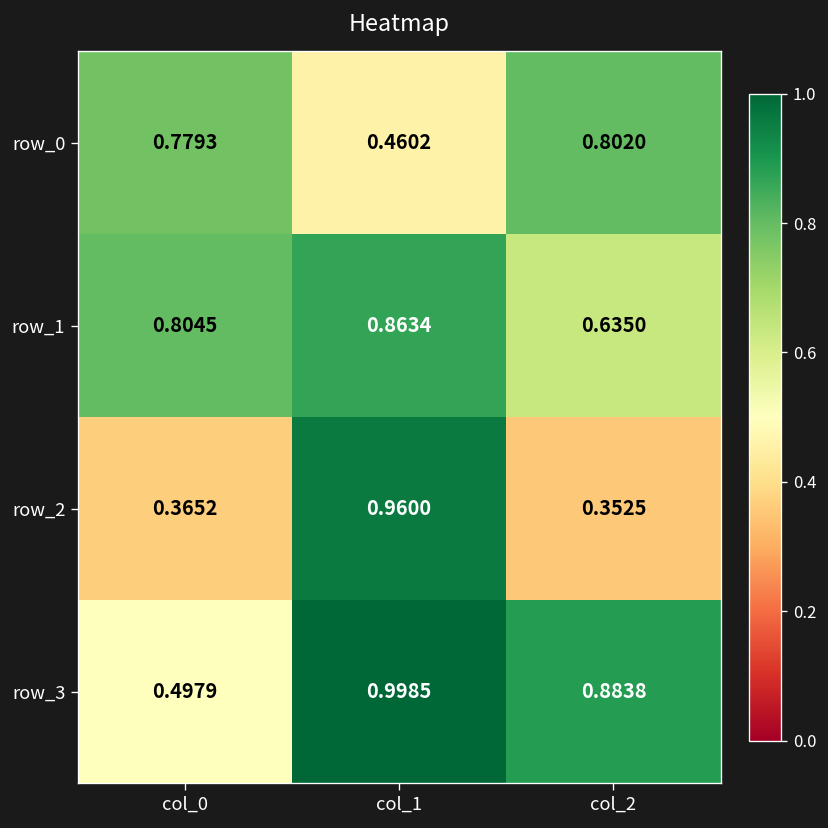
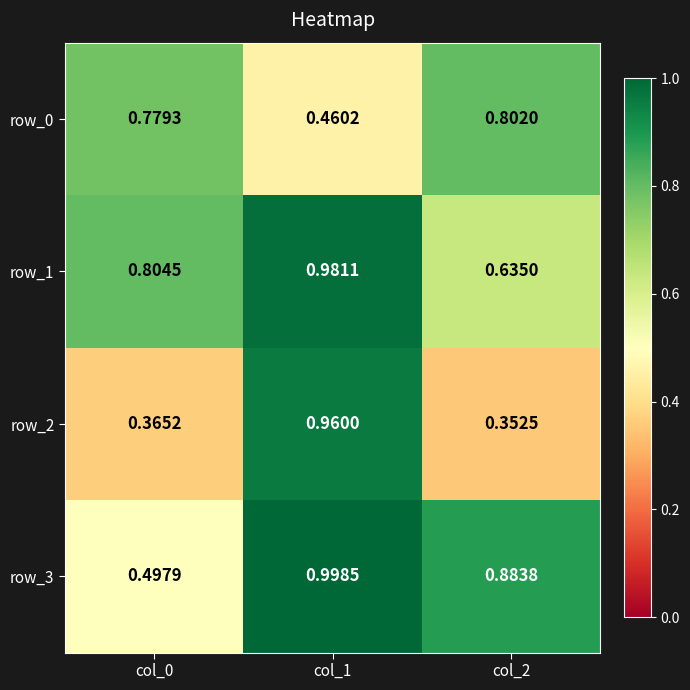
row_1, col_1: 0.8634 -> 0.9811
